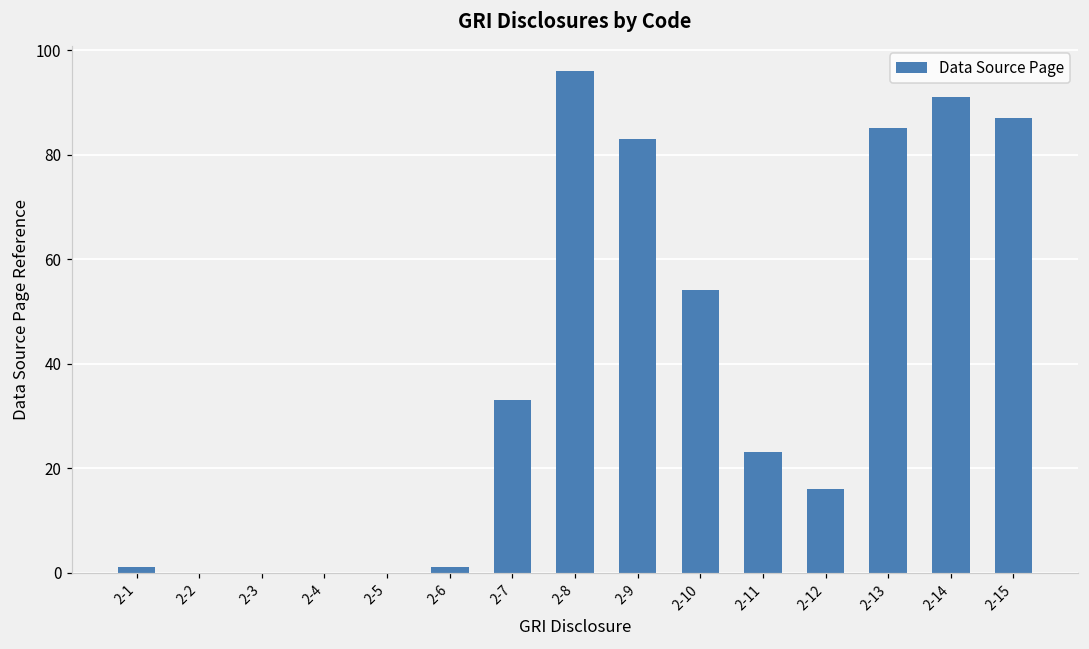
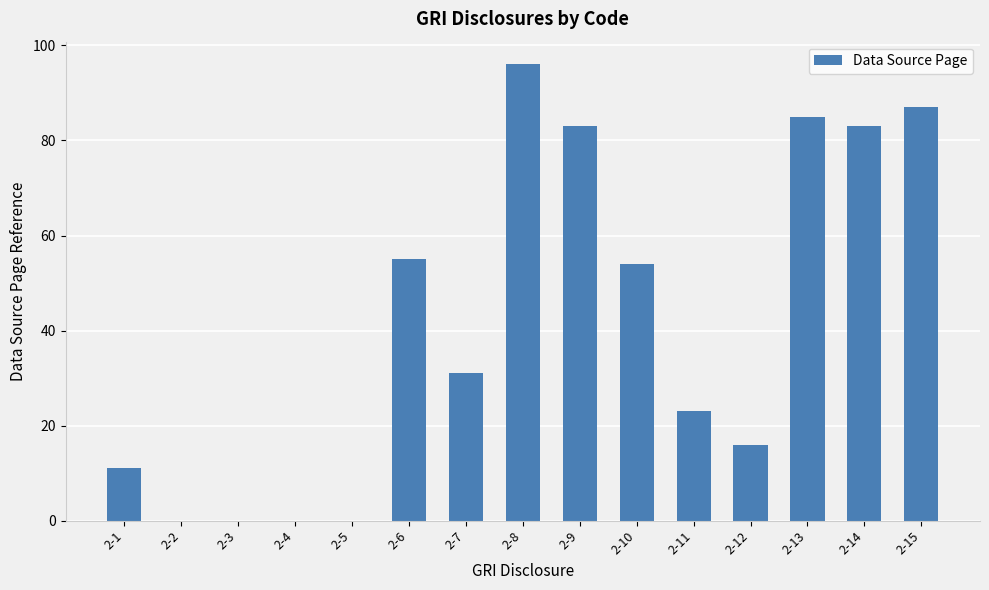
2-1: 1 -> 11
2-6: 1 -> 55
2-7: 33 -> 31
2-14: 91 -> 83
